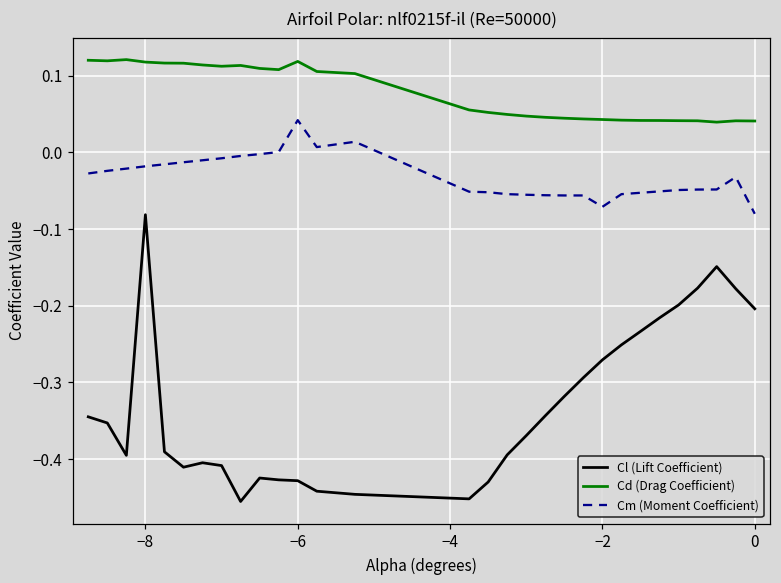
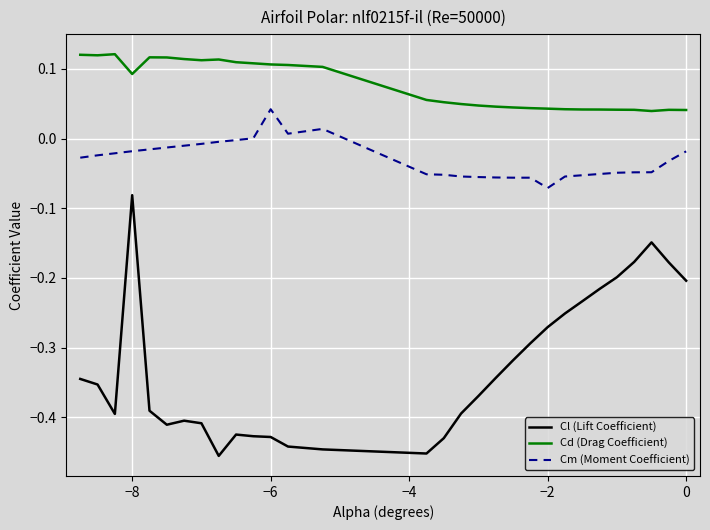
Cd (Drag Coefficient), −8: 0.12 -> 0.09
Cd (Drag Coefficient), −6: 0.12 -> 0.11
Cm (Moment Coefficient), 0: -0.08 -> -0.02
